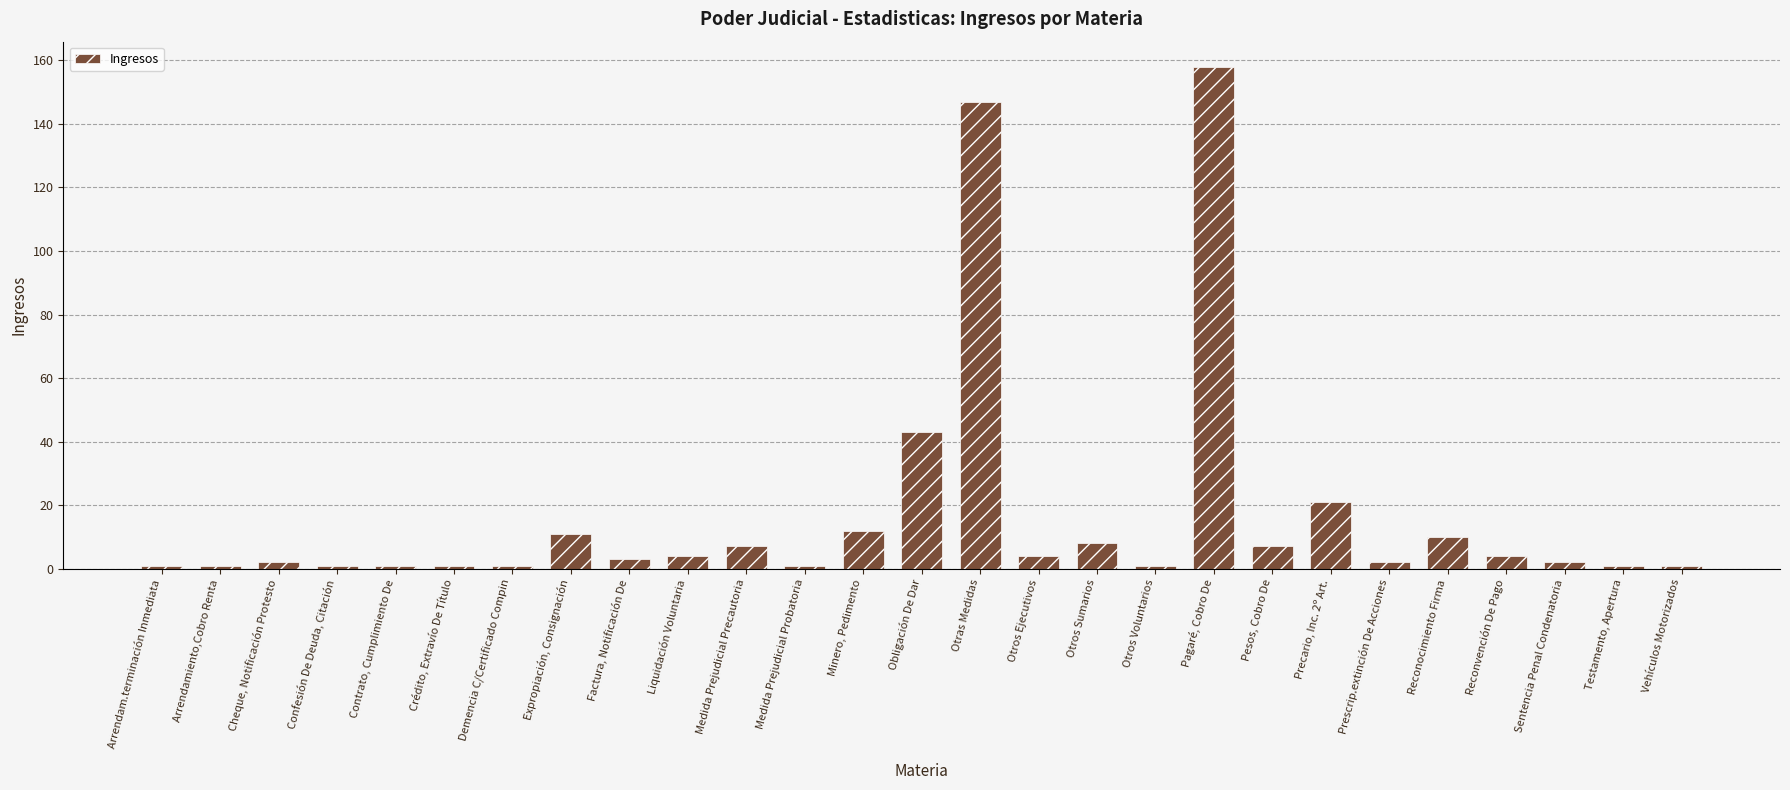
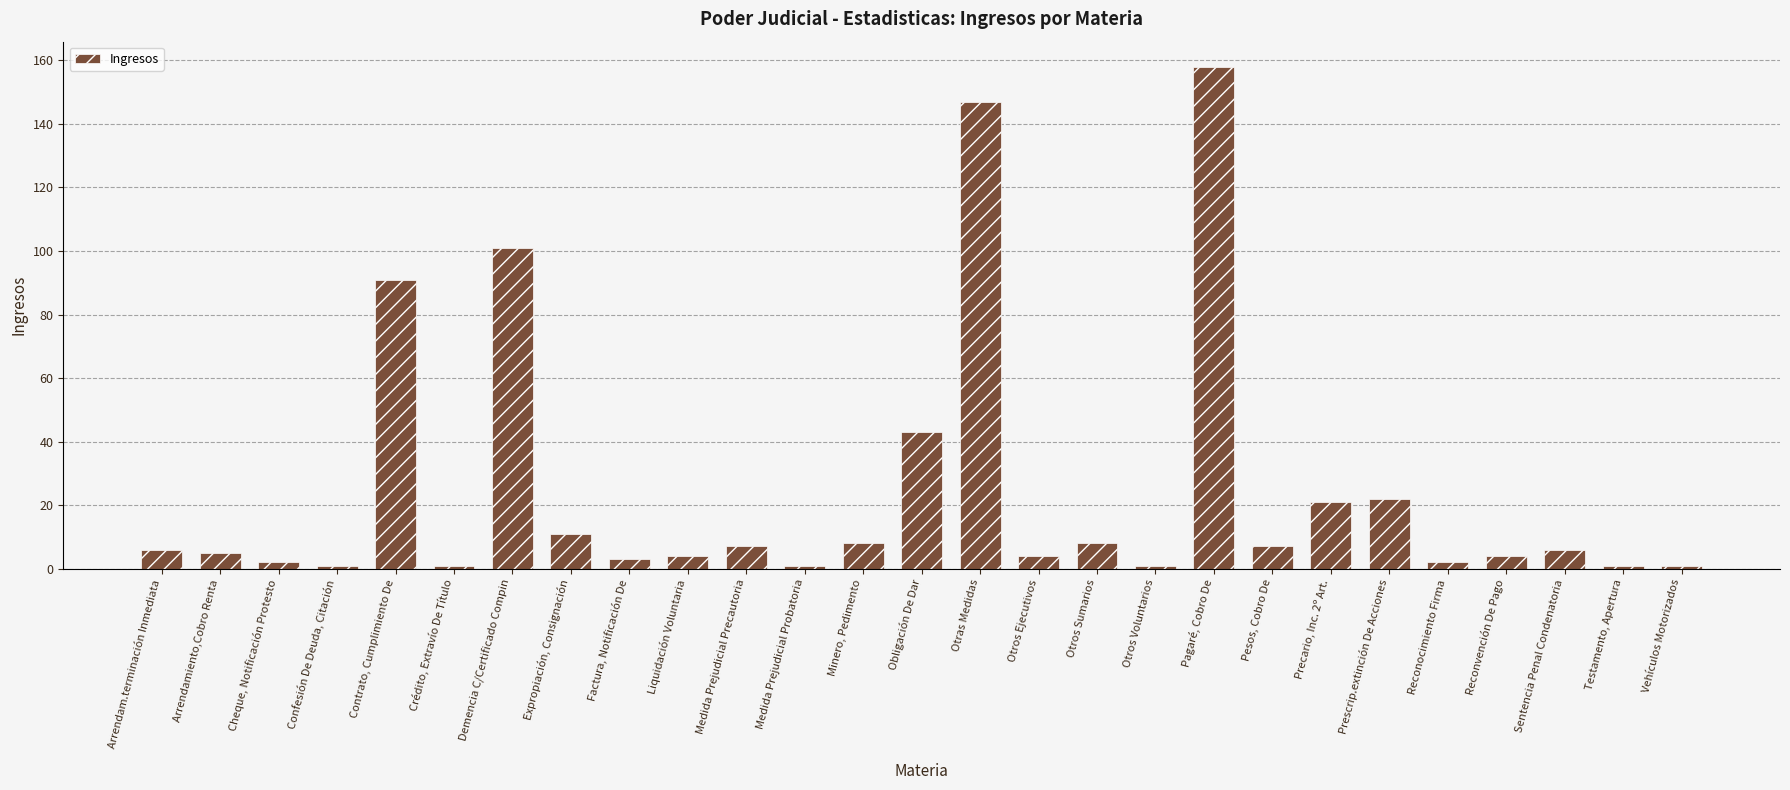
Arrendam.terminación Inmediata: 1 -> 6
Arrendamiento,Cobro Renta: 1 -> 5
Contrato, Cumplimiento De: 1 -> 91
Demencia C/Certificado Compin: 1 -> 101
Minero, Pedimento: 12 -> 8
Prescrip.extinción De Acciones: 2 -> 22
Reconocimiento Firma: 10 -> 2
Sentencia Penal Condenatoria: 2 -> 6
